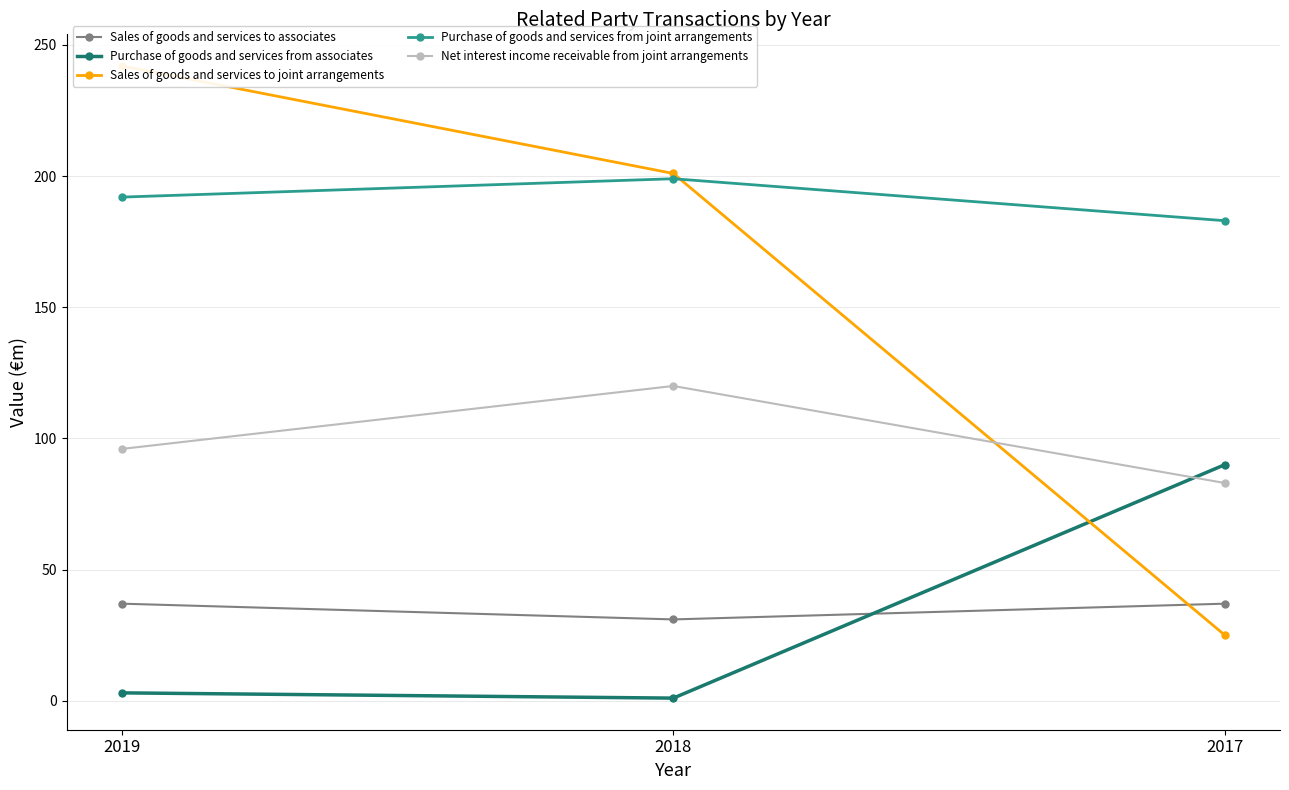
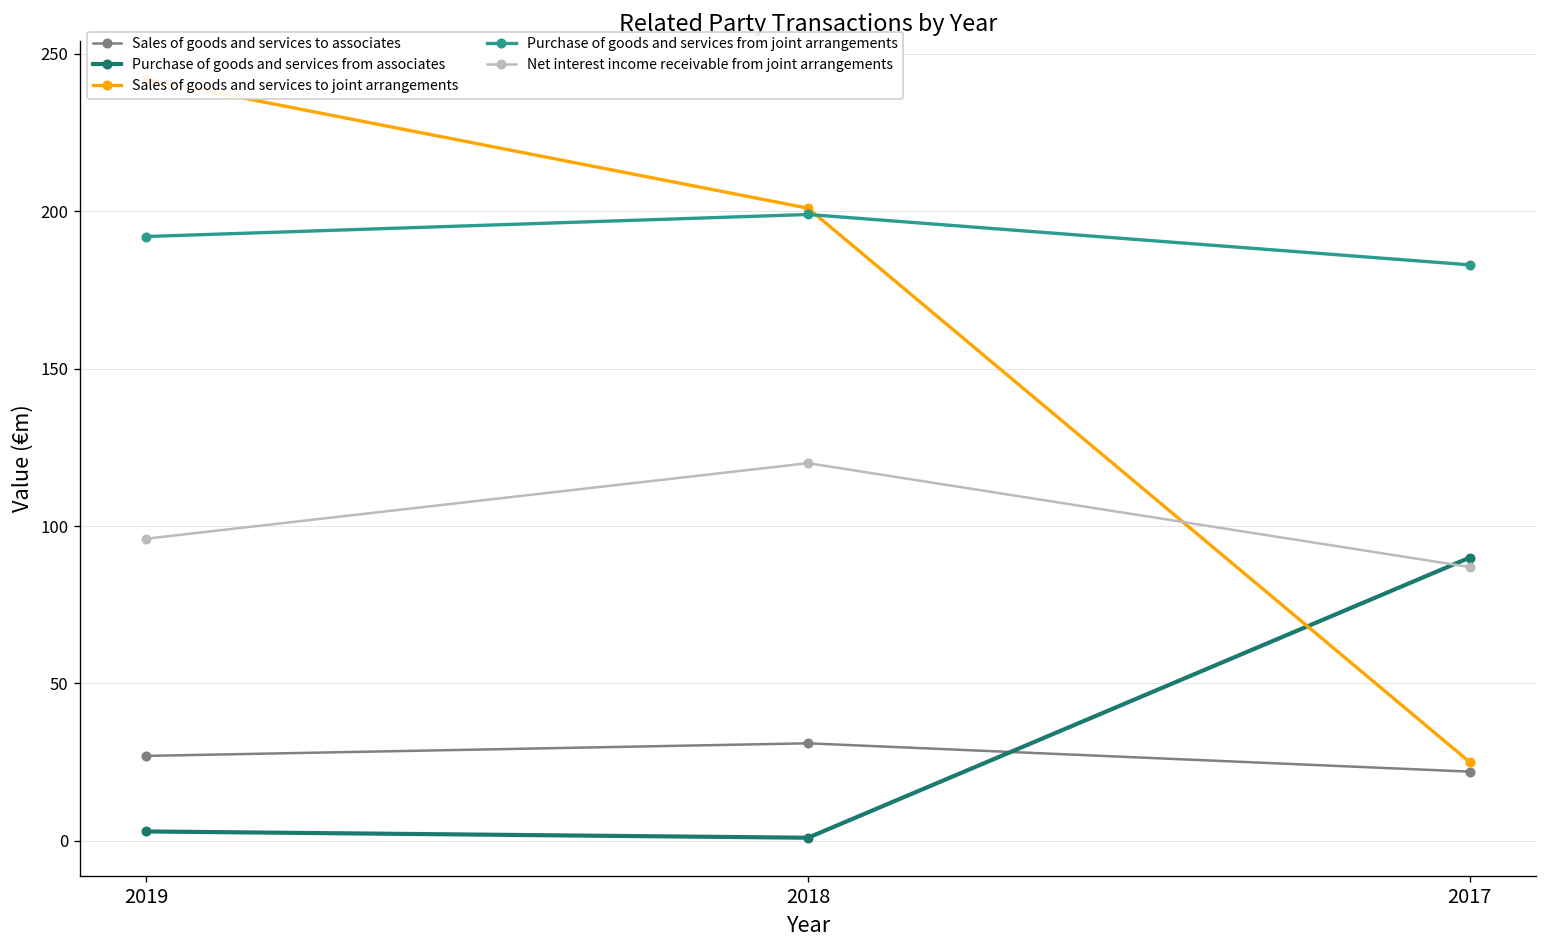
Sales of goods and services to associates, 2019: 37 -> 27
Sales of goods and services to associates, 2017: 37 -> 22
Net interest income receivable from joint arrangements, 2017: 83 -> 87
